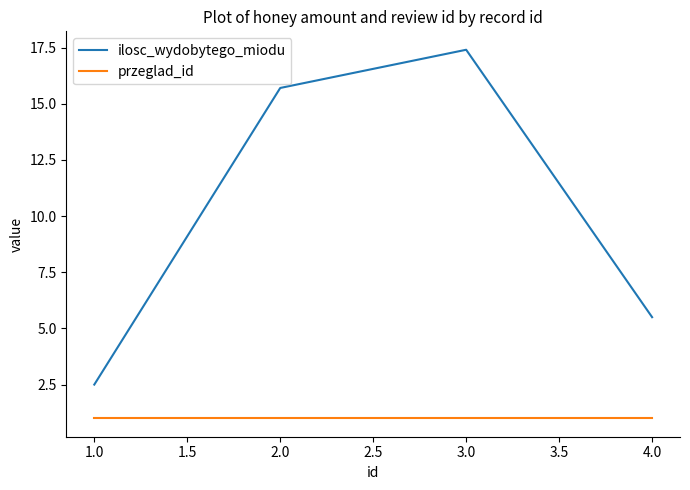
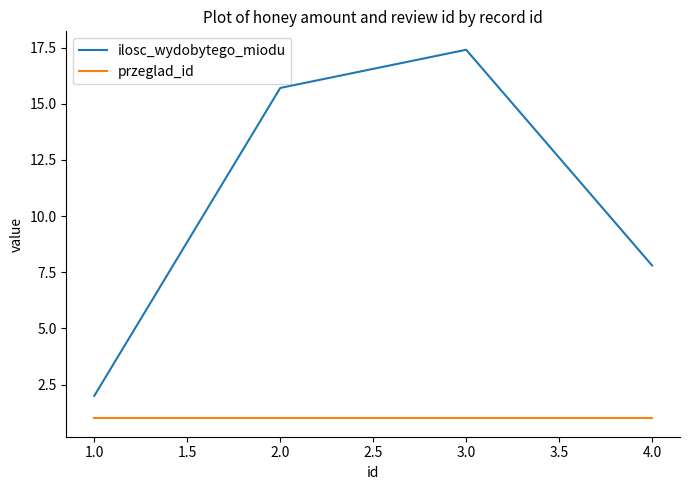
ilosc_wydobytego_miodu, 1.0: 2.5 -> 2.0
ilosc_wydobytego_miodu, 4.0: 5.5 -> 7.8
